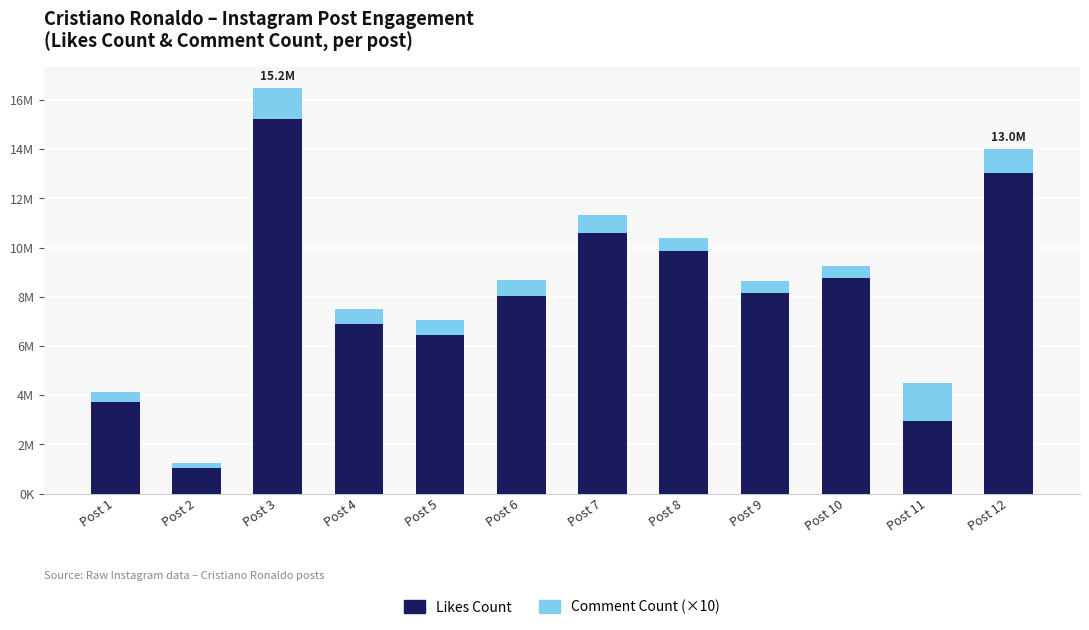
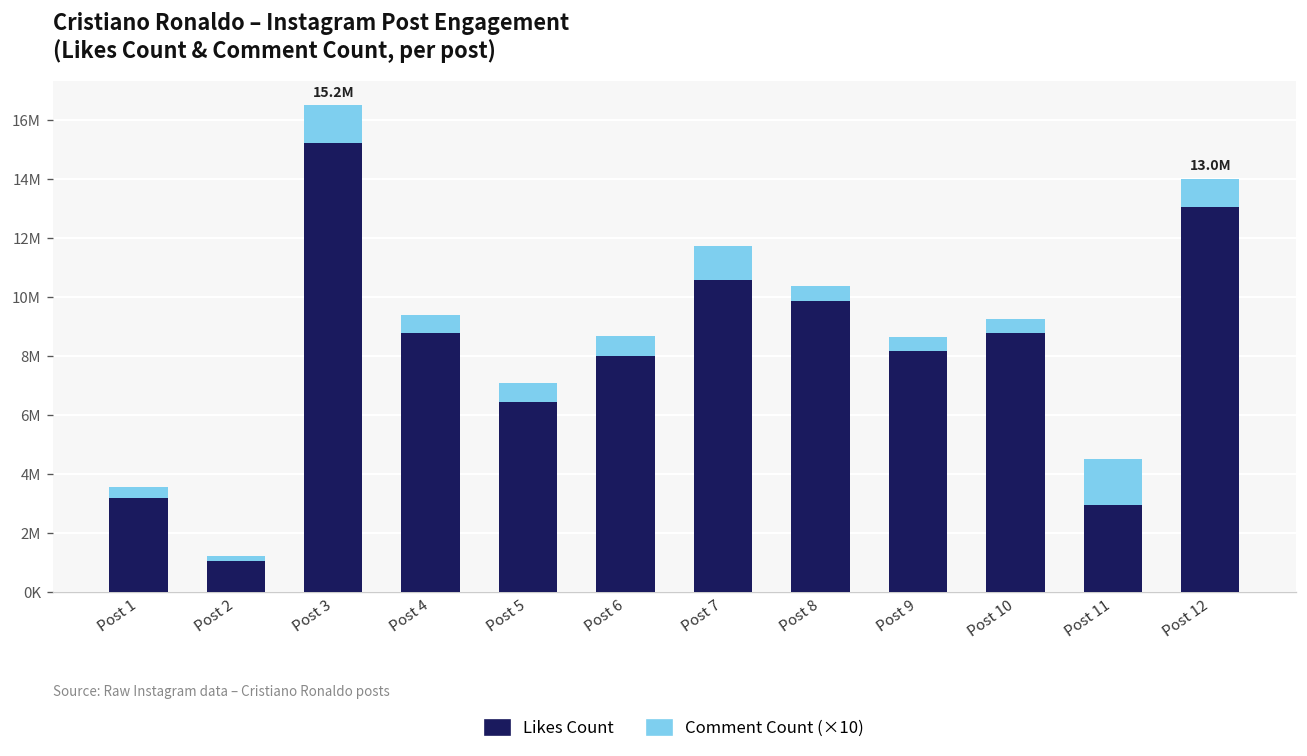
Likes Count, Post 1: 3700000 -> 3200000
Likes Count, Post 4: 6900000 -> 8800000
Comment Count (×10), Post 7: 700000 -> 1100000
